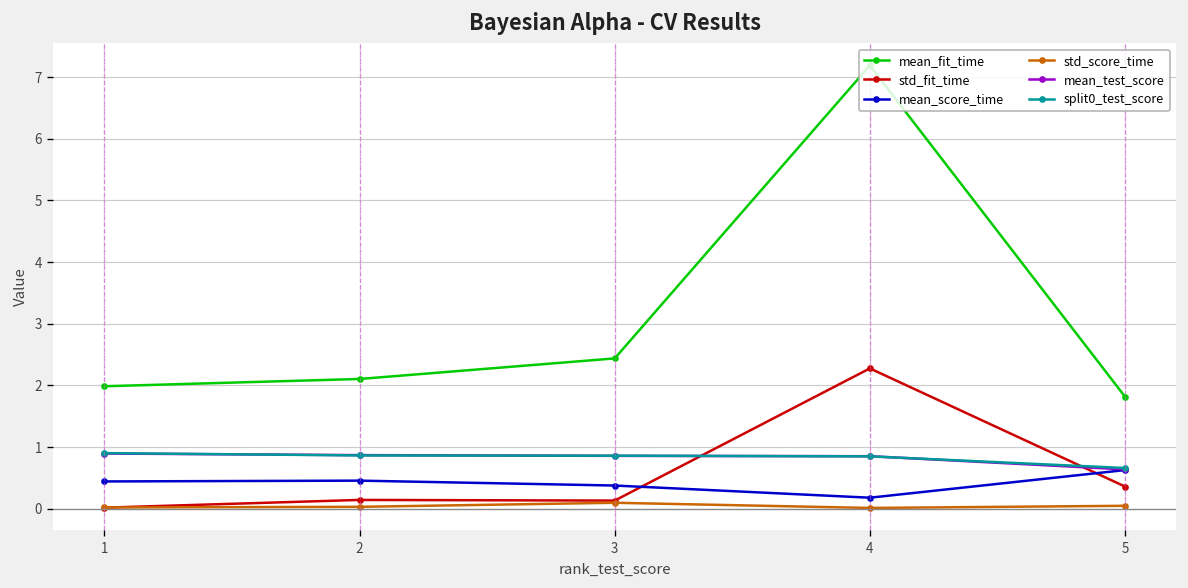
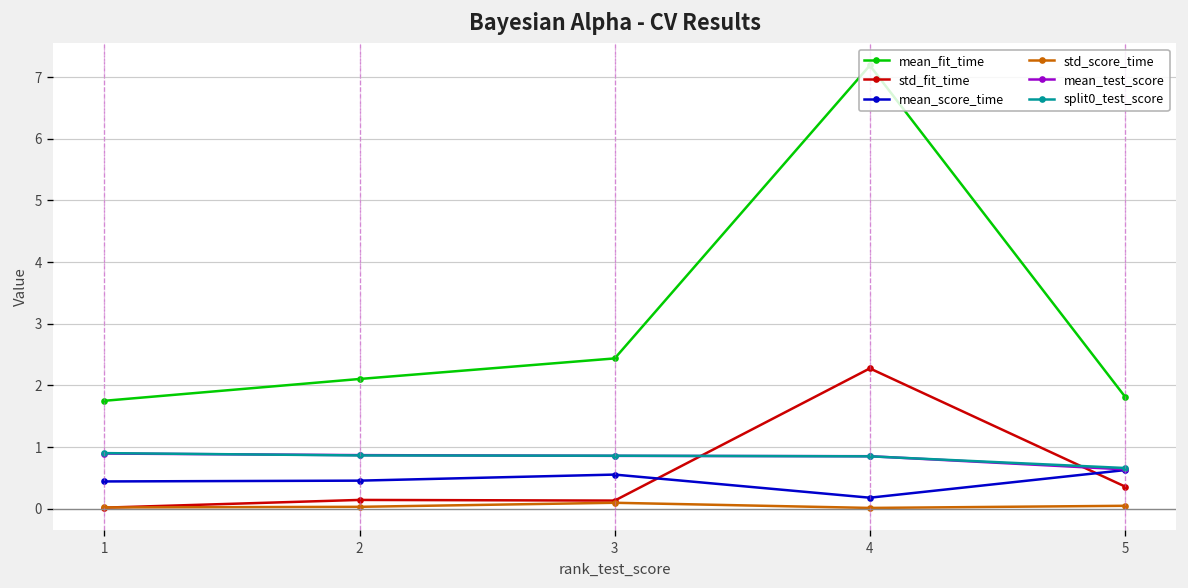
mean_fit_time, 1: 2.0 -> 1.8
mean_score_time, 3: 0.4 -> 0.6
